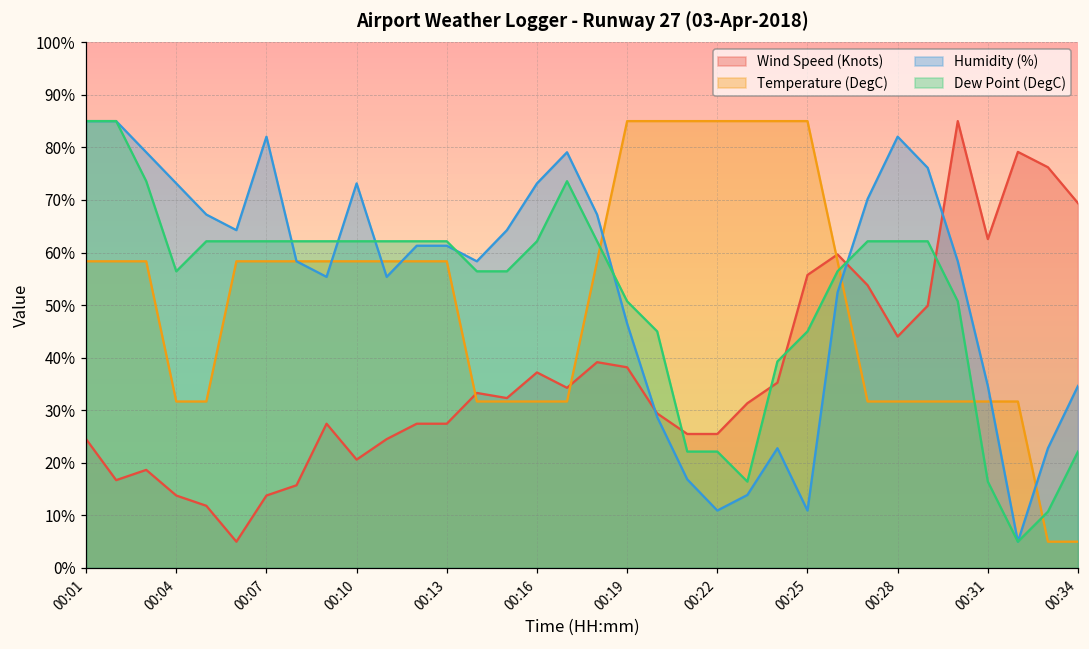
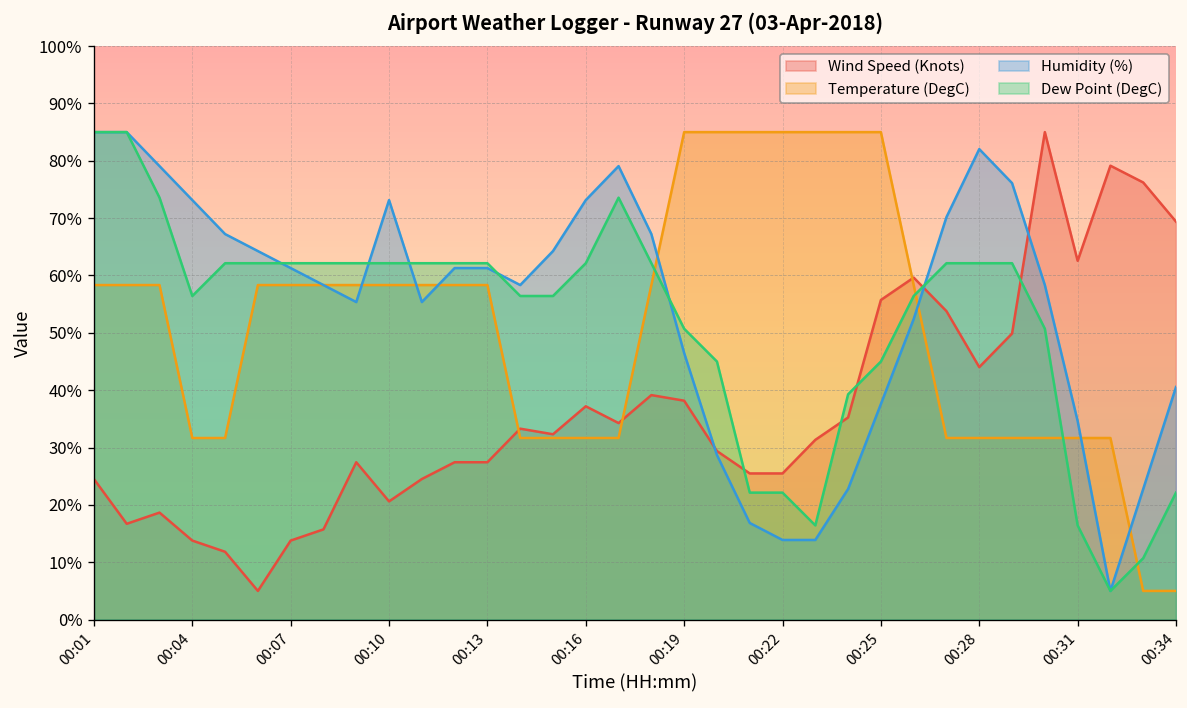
Humidity (%), 00:07: 82% -> 61%
Humidity (%), 00:22: 11% -> 14%
Humidity (%), 00:25: 11% -> 38%
Humidity (%), 00:34: 35% -> 41%
